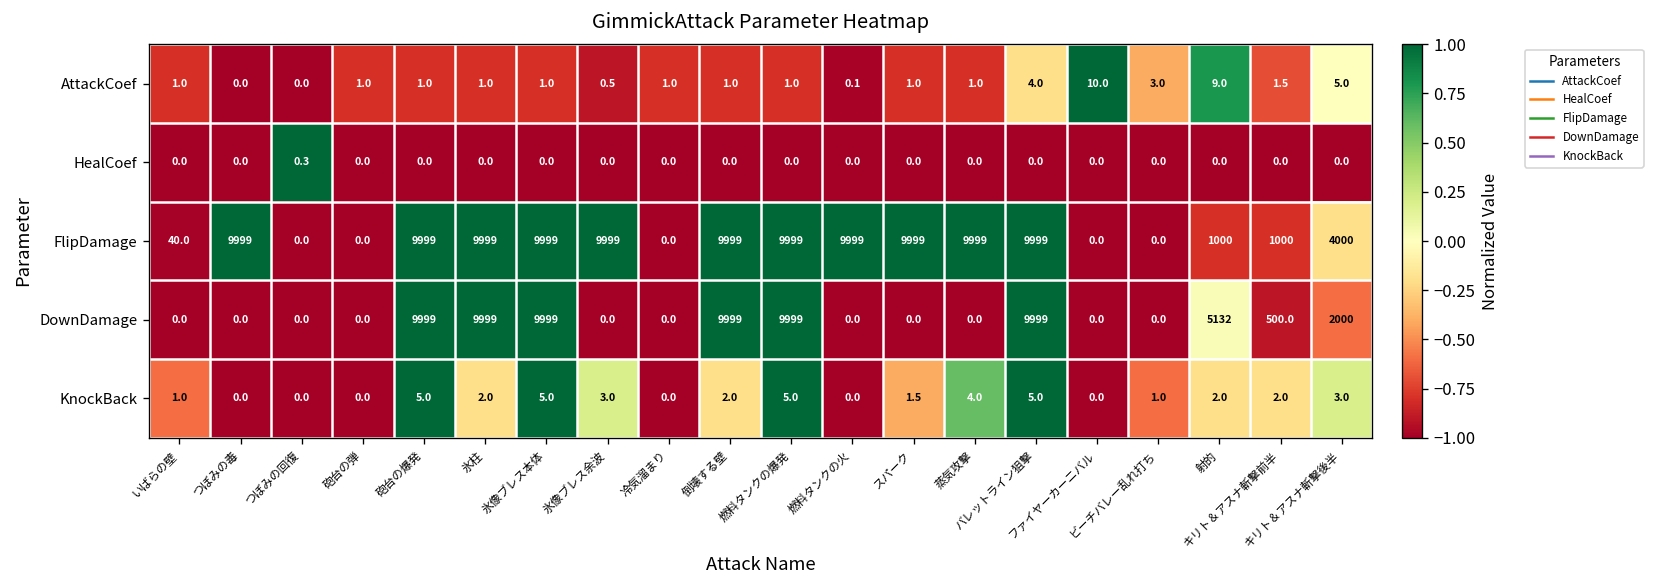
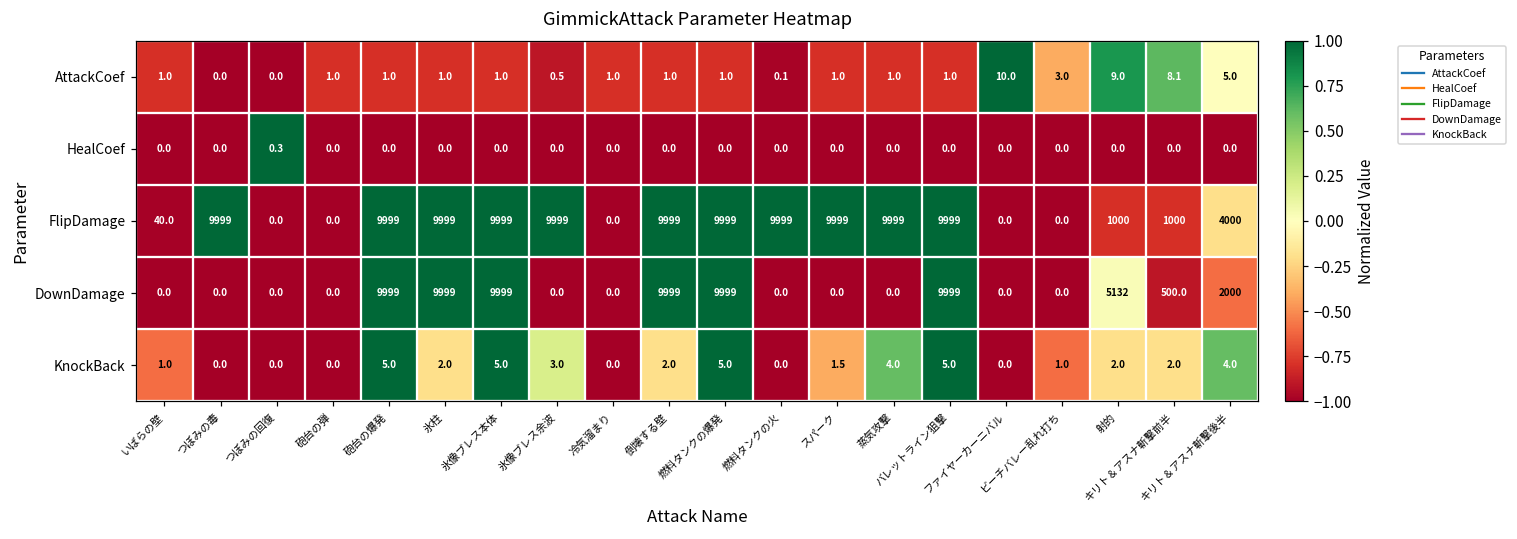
AttackCoef, バレットライン狙撃: 4.0 -> 1.0
AttackCoef, キリト＆アスナ斬撃前半: 1.5 -> 8.1
KnockBack, キリト＆アスナ斬撃後半: 3.0 -> 4.0
